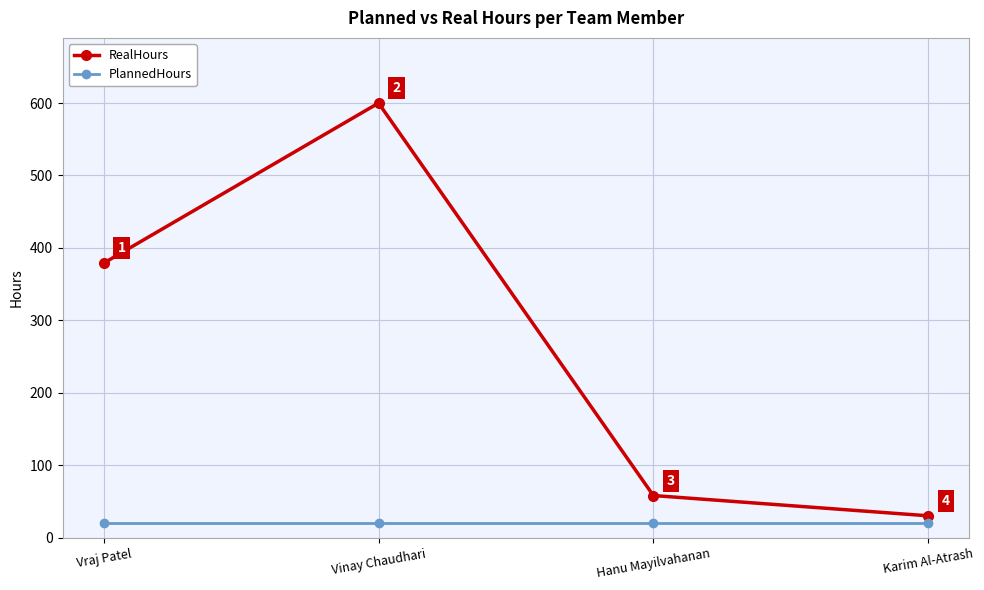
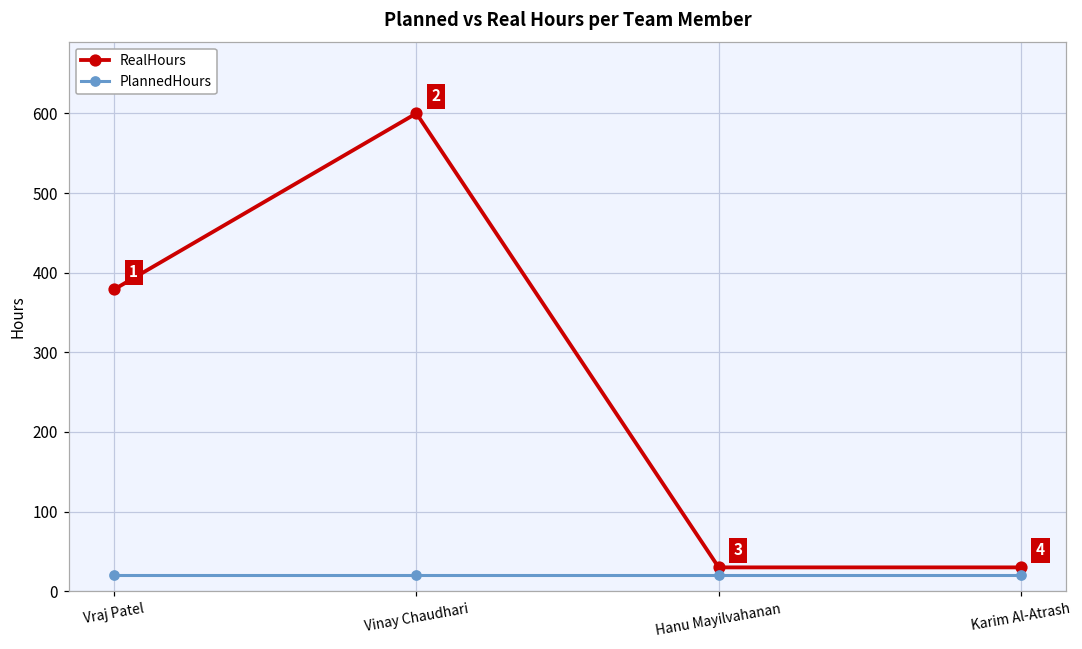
RealHours, Hanu Mayilvahanan: 60 -> 30
